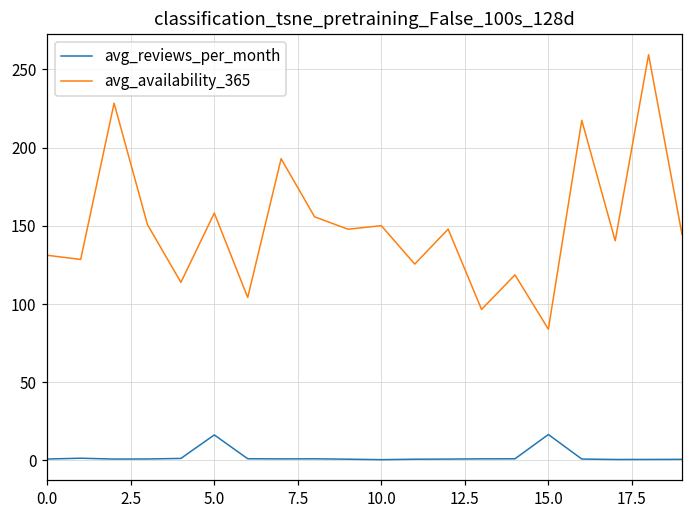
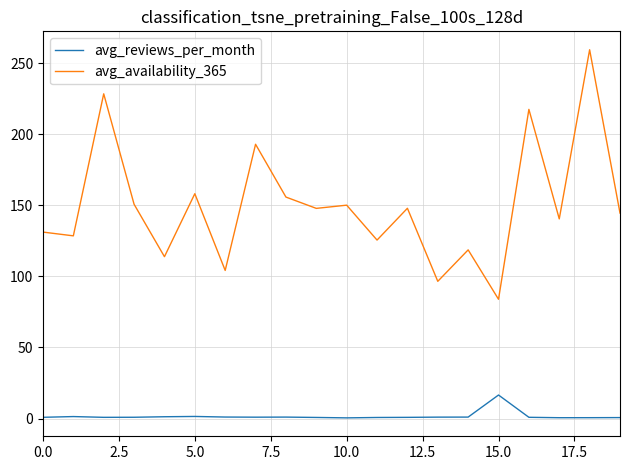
avg_reviews_per_month, 5.0: 16 -> 1
